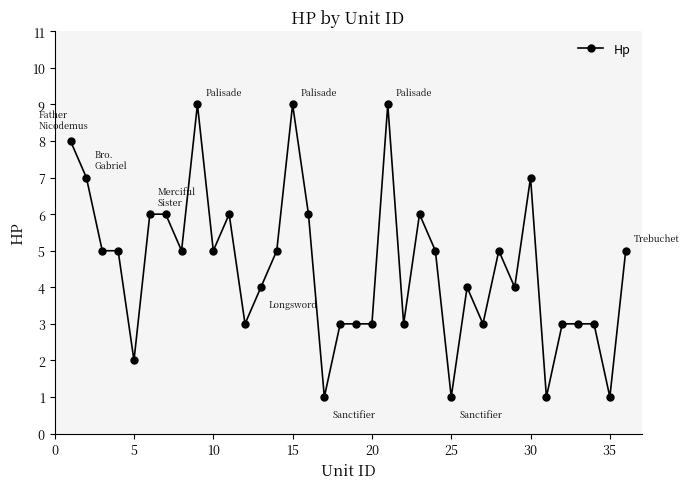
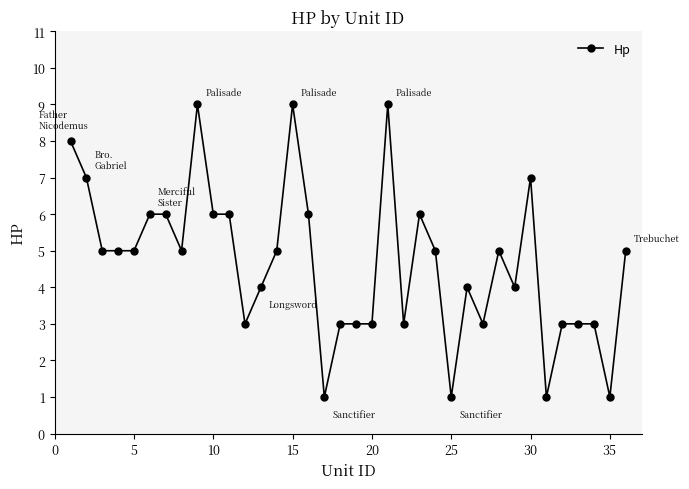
5: 2 -> 5
10: 5 -> 6
